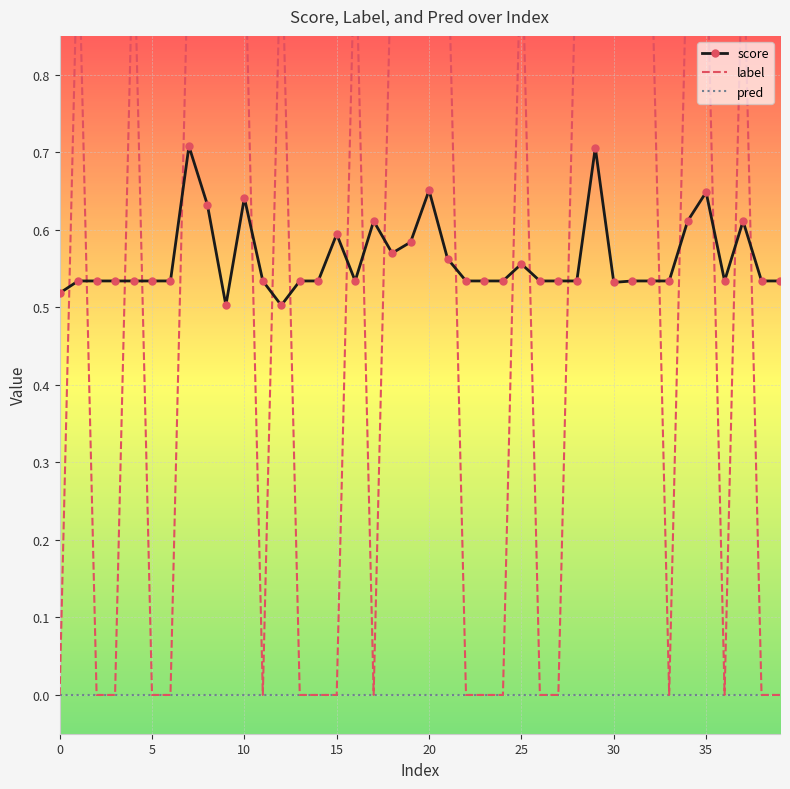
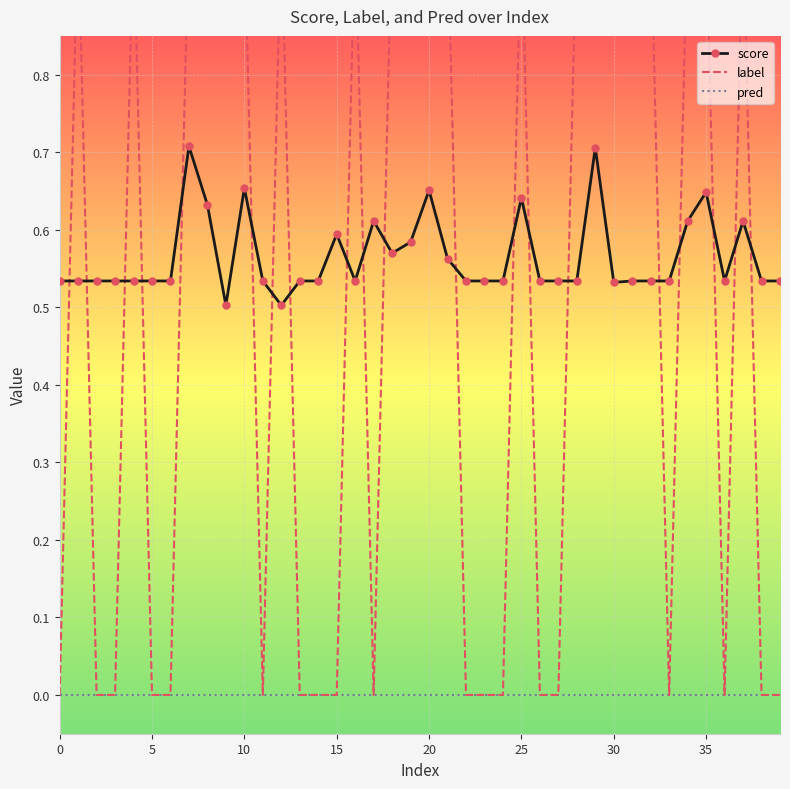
score, 0: 0.52 -> 0.53
score, 10: 0.64 -> 0.65
score, 25: 0.56 -> 0.64
